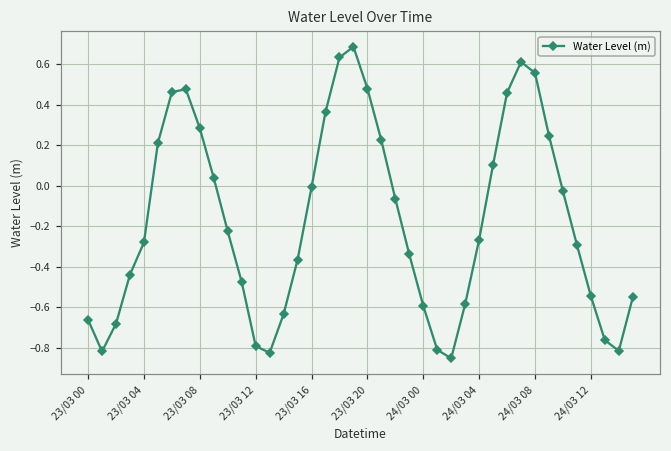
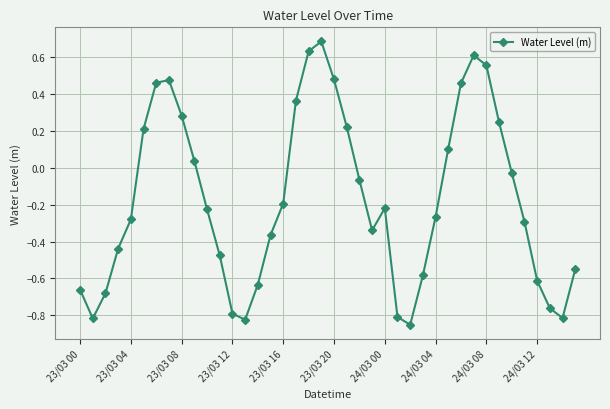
23/03 16: -0.01 -> -0.19
24/03 00: -0.59 -> -0.22
24/03 12: -0.54 -> -0.61
